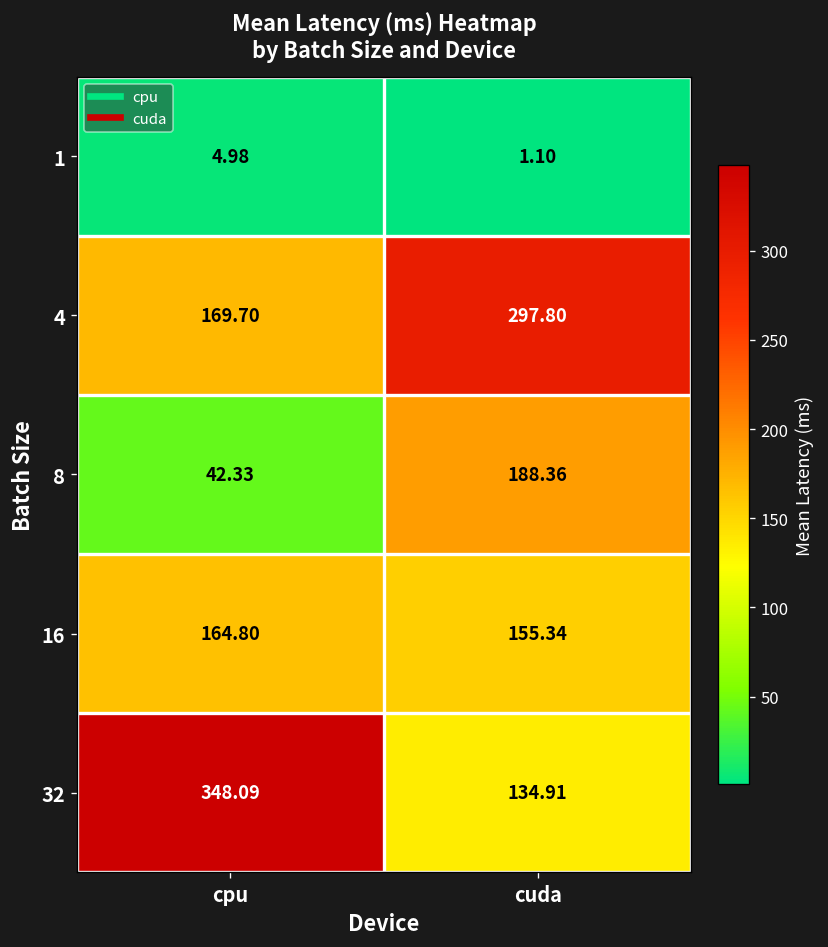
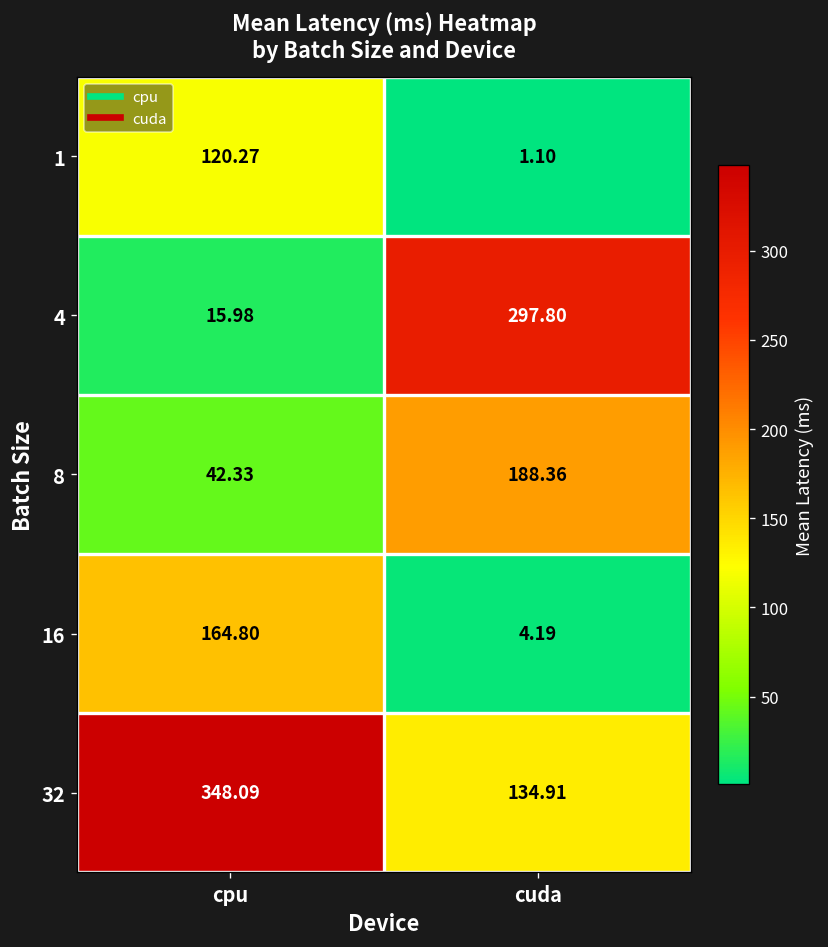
1, cpu: 4.98 -> 120.27
4, cpu: 169.70 -> 15.98
16, cuda: 155.34 -> 4.19
